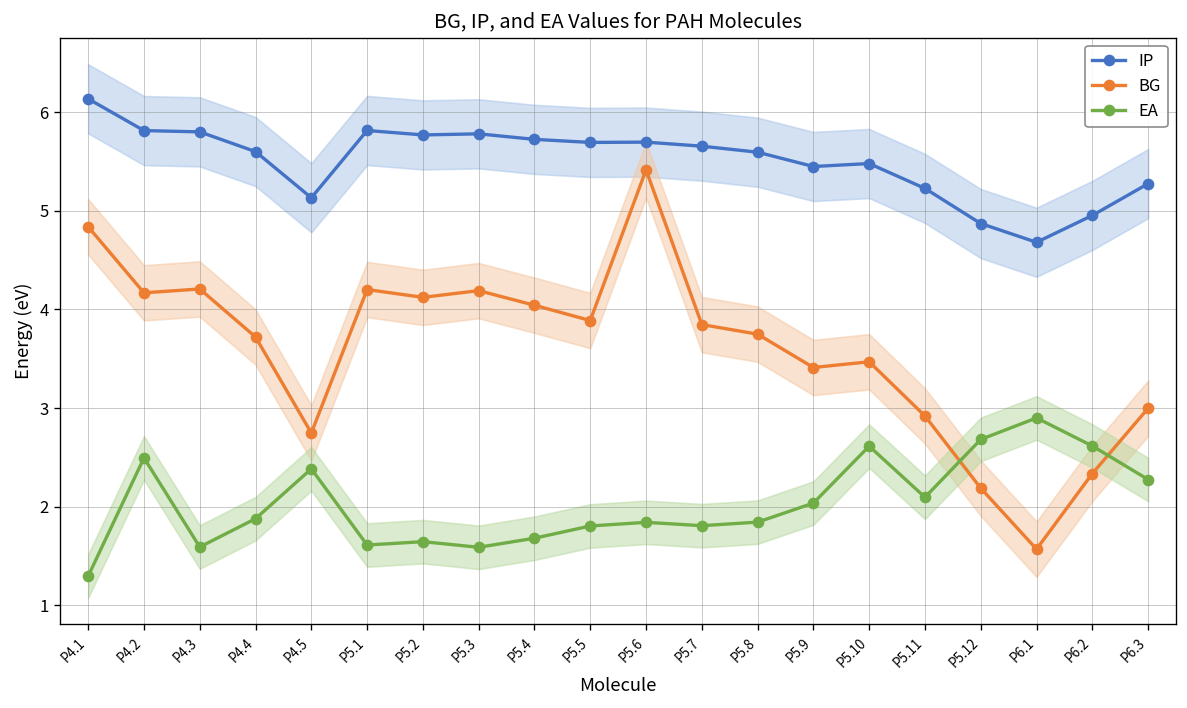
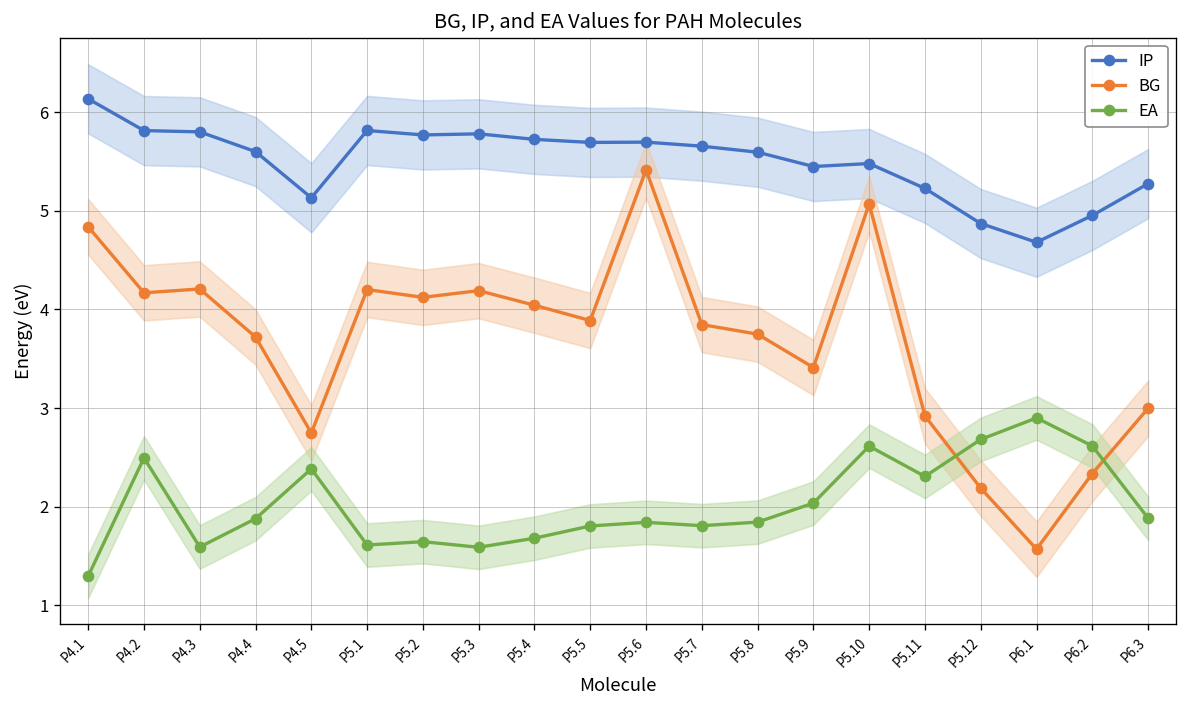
BG, P5.10: 3.5 -> 5.1
EA, P5.11: 2.1 -> 2.3
EA, P6.3: 2.3 -> 1.9
